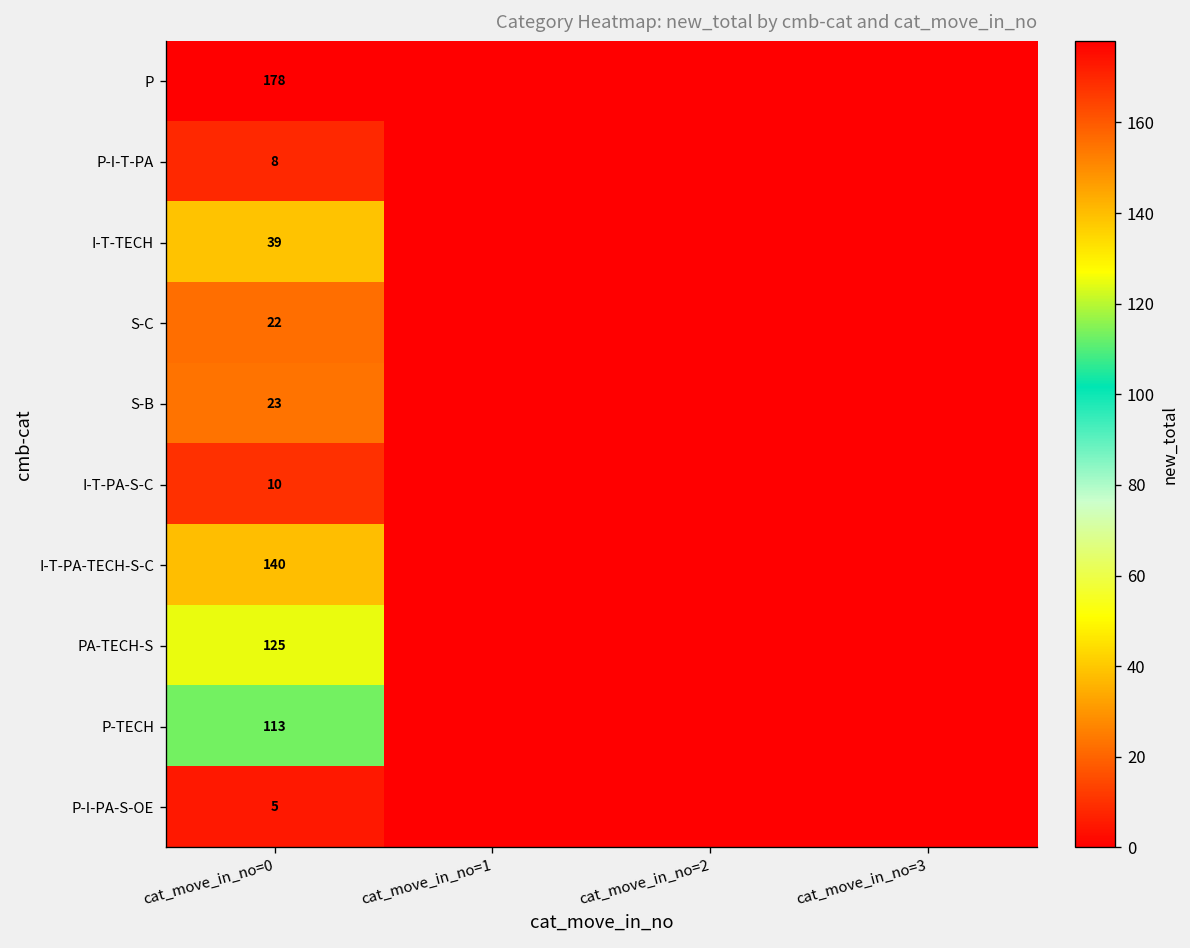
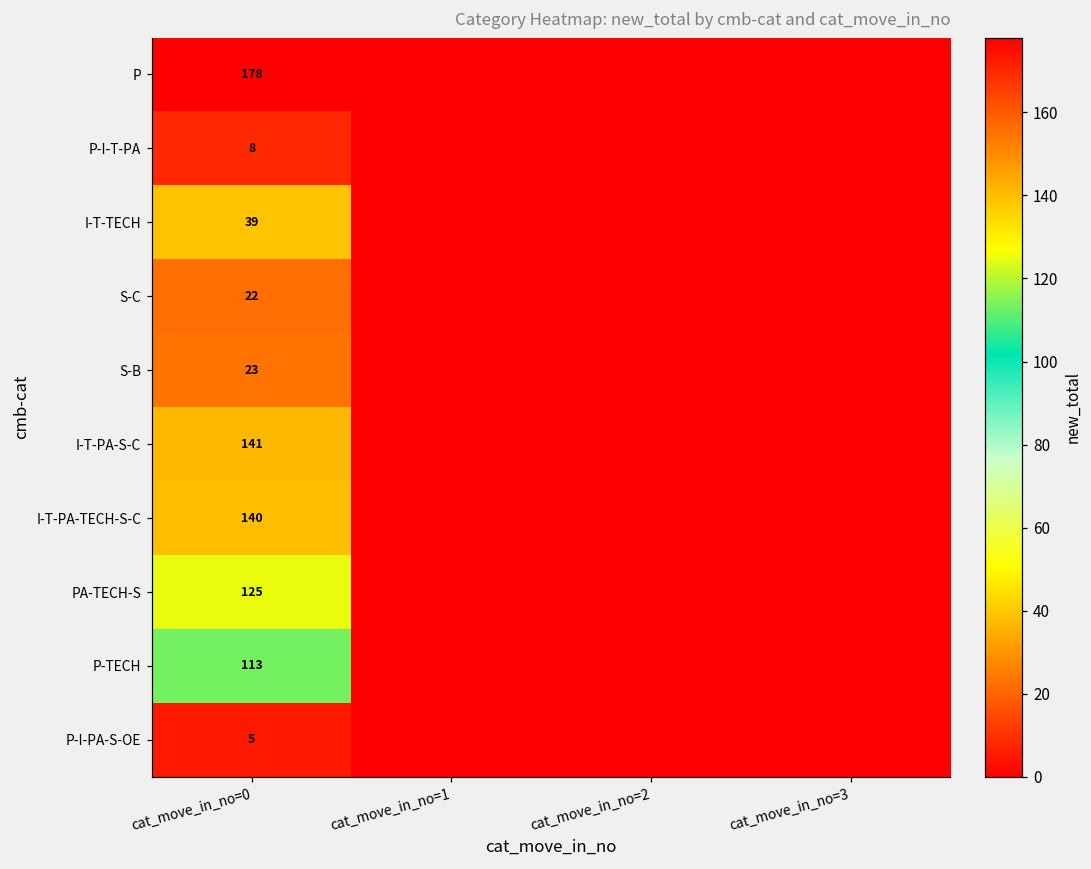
I-T-PA-S-C, cat_move_in_no=0: 10 -> 141
